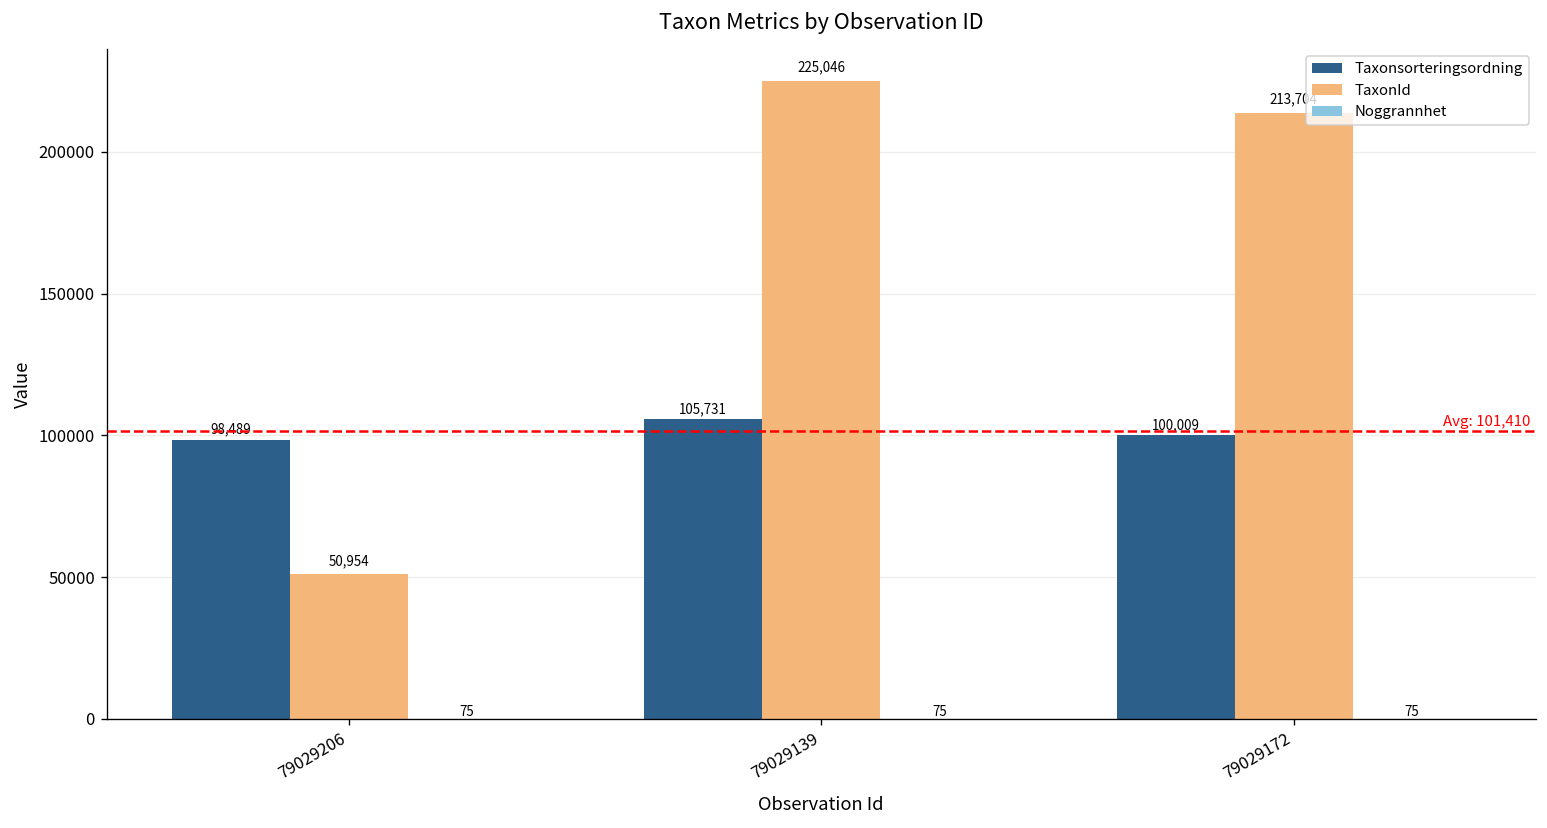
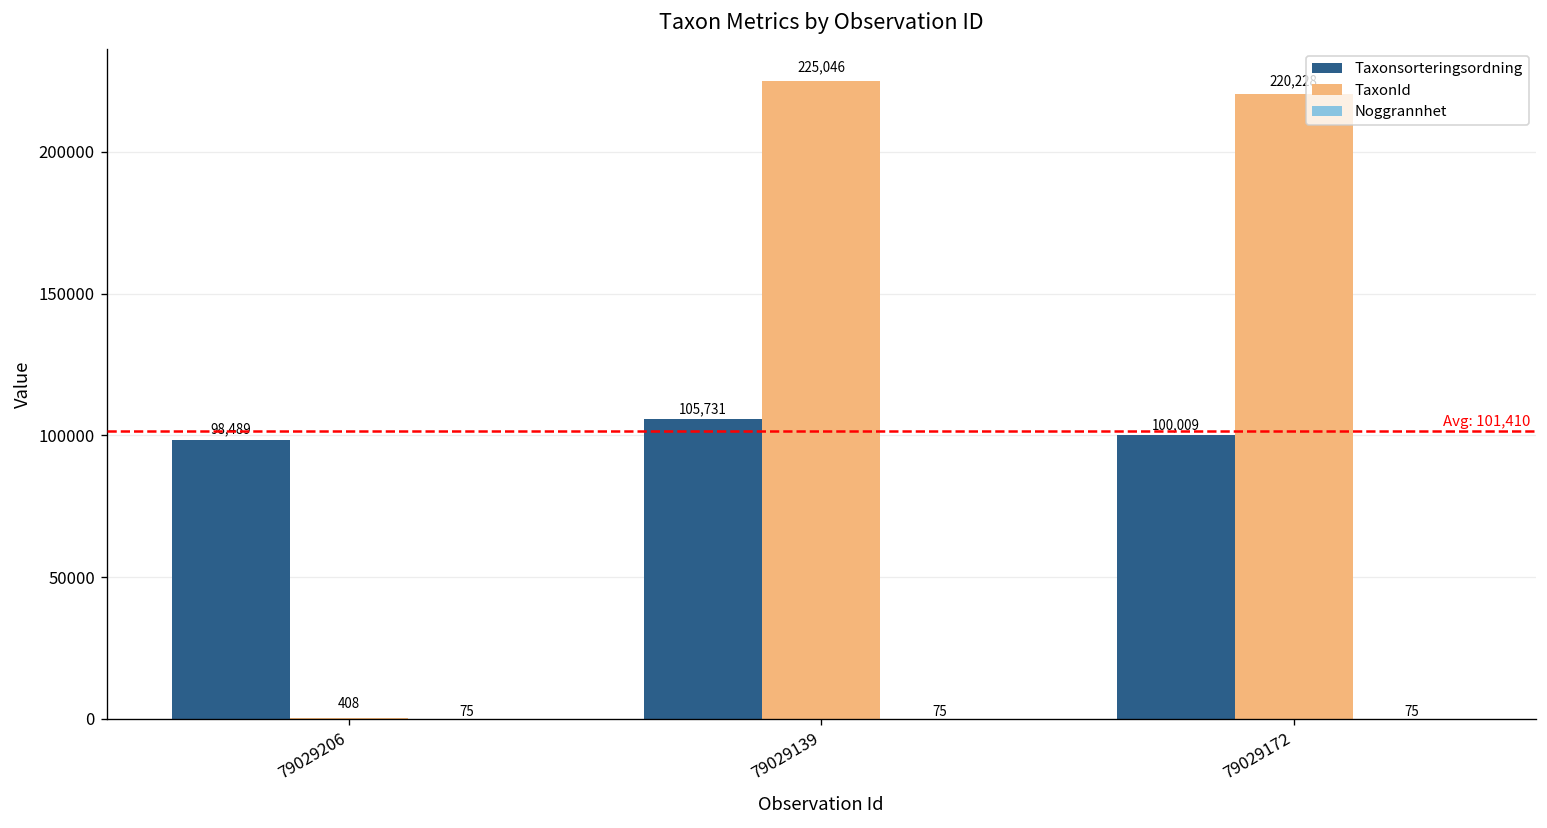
TaxonId, 79029206: 50,954 -> 408
TaxonId, 79029172: 214000 -> 220000
